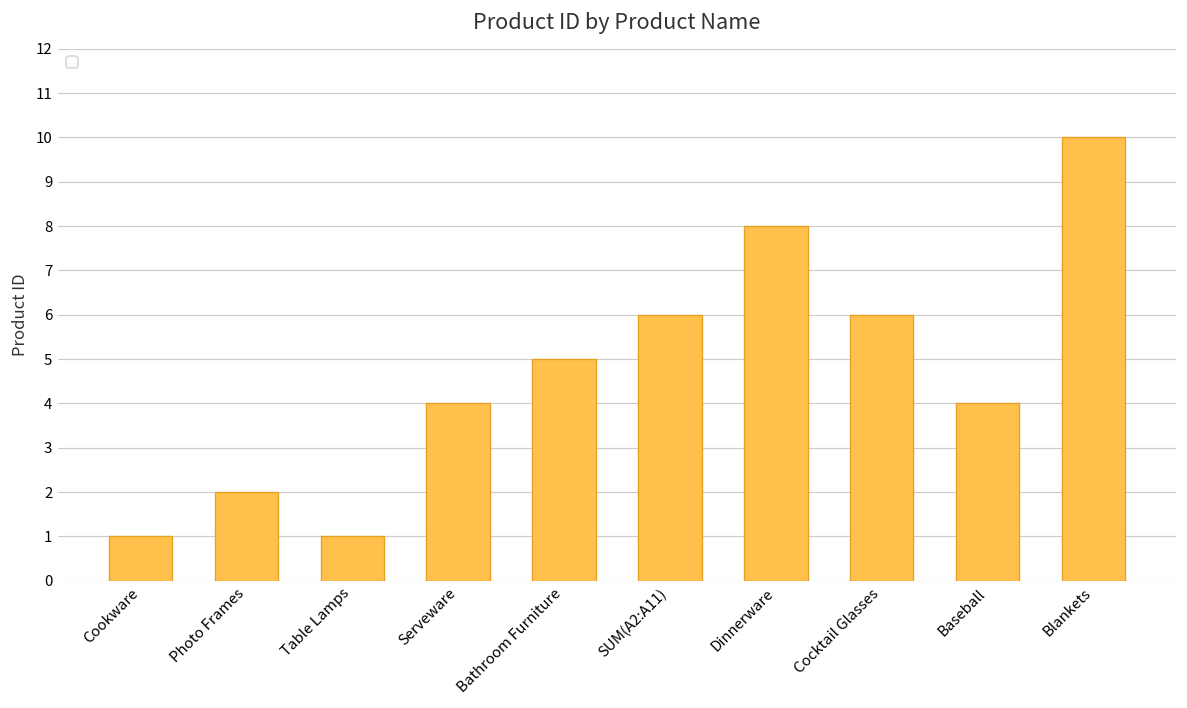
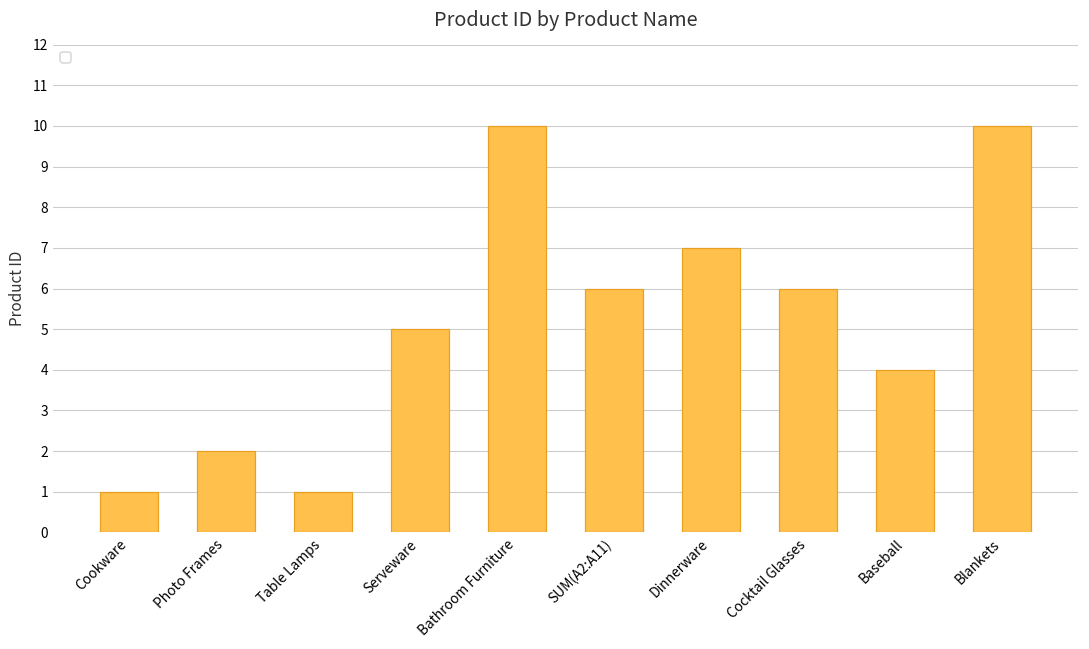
Serveware: 4 -> 5
Bathroom Furniture: 5 -> 10
Dinnerware: 8 -> 7
